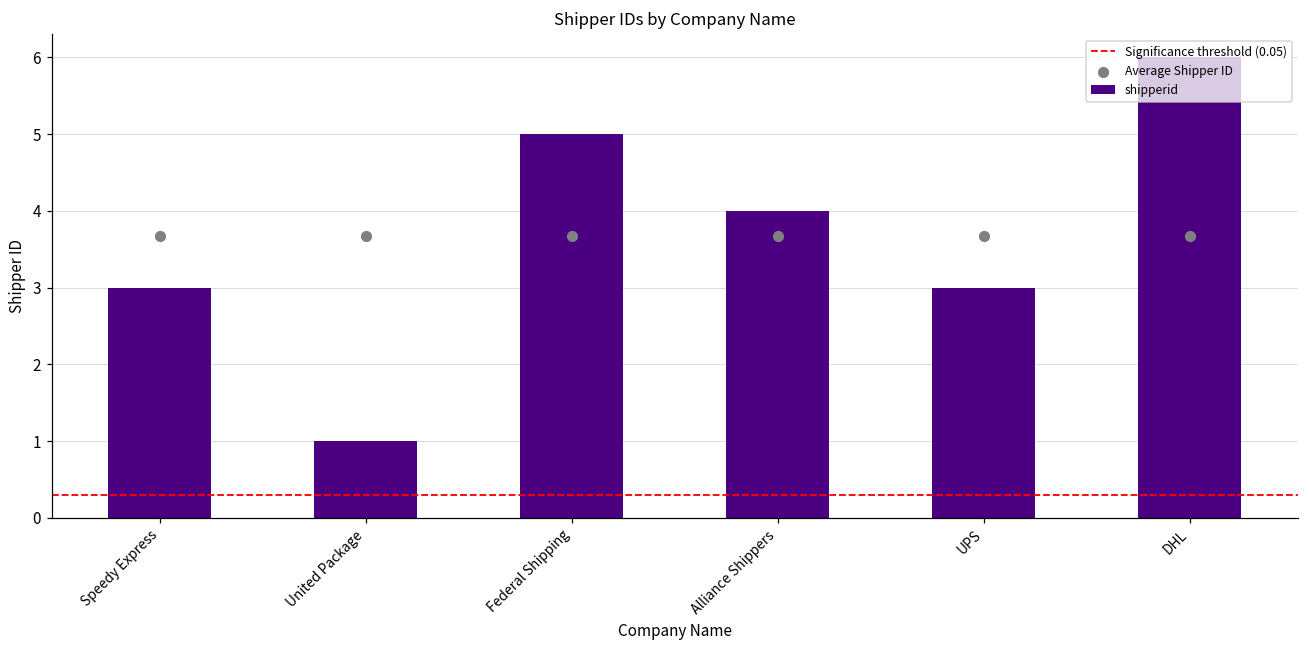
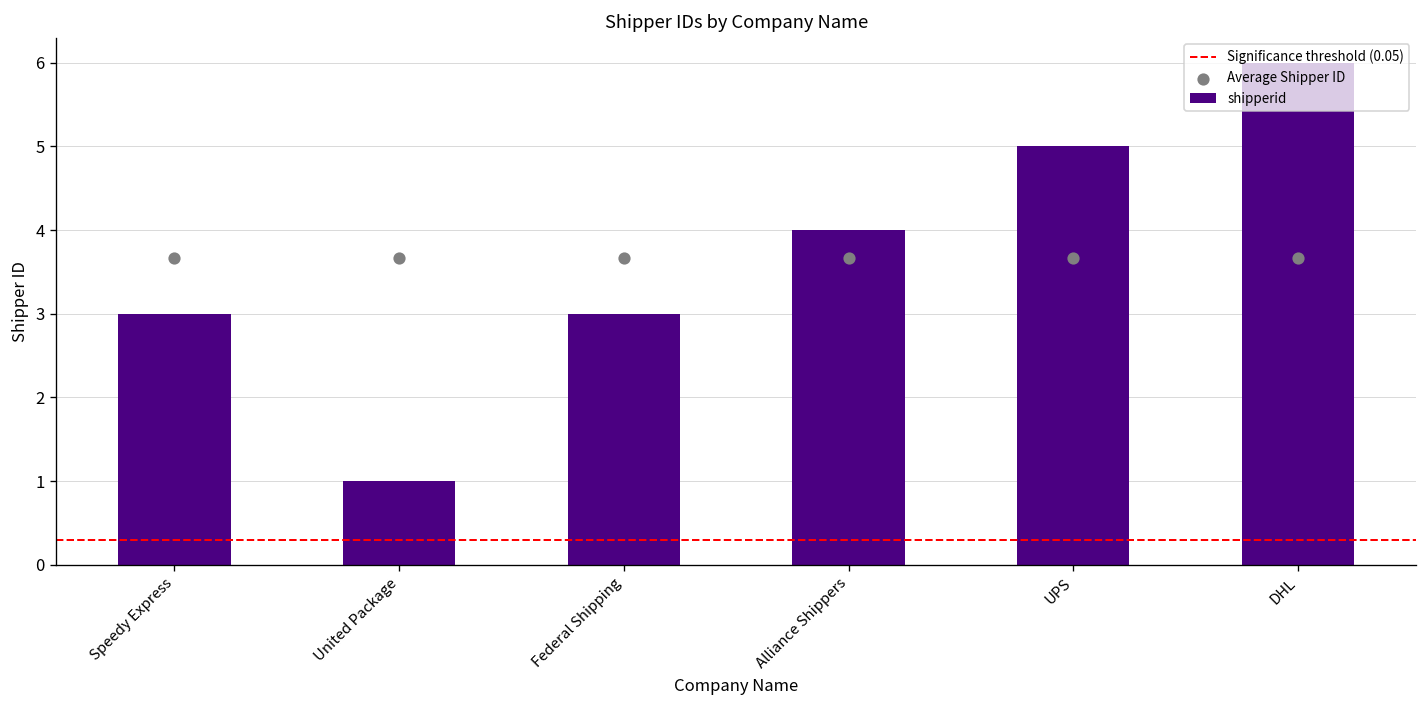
shipperid, Federal Shipping: 5 -> 3
shipperid, UPS: 3 -> 5
